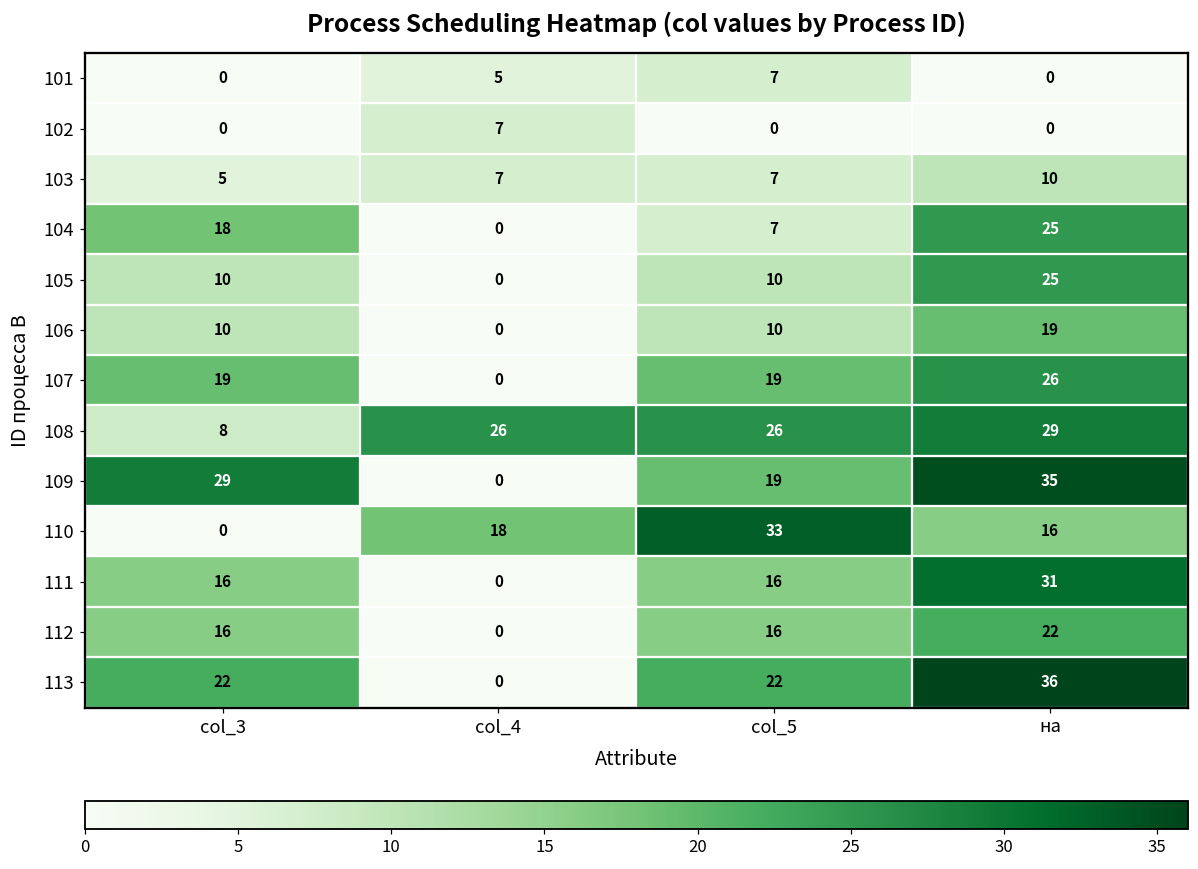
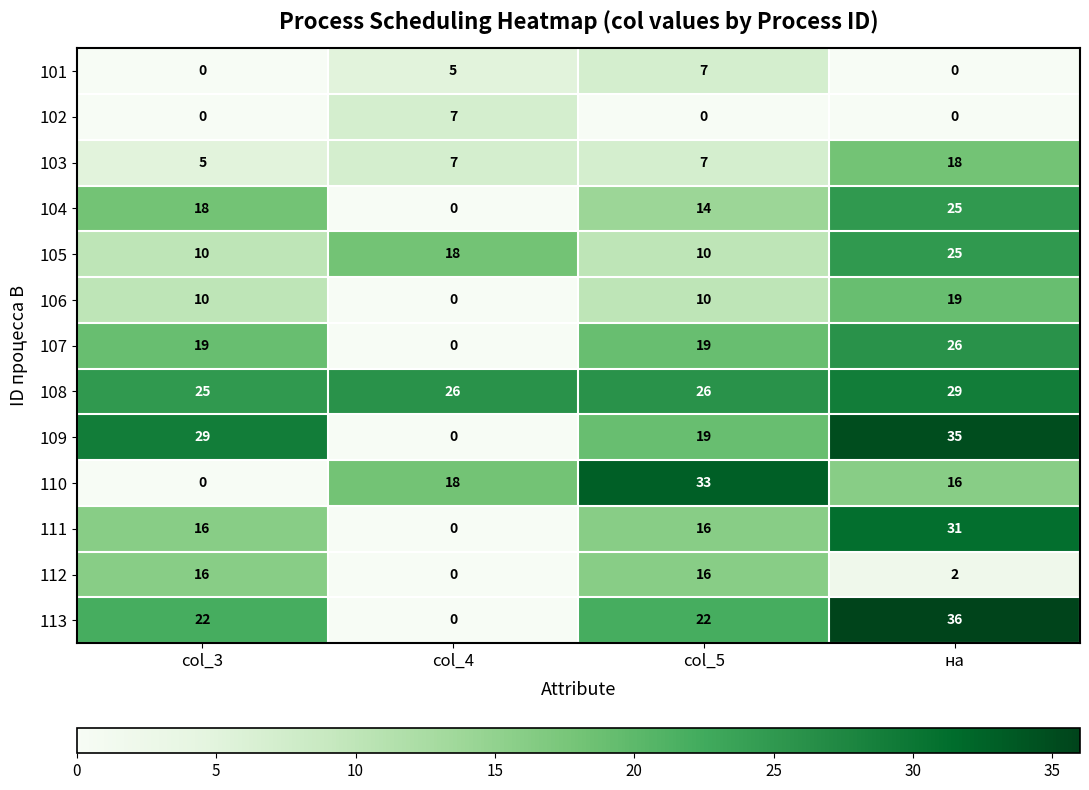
103, на: 10 -> 18
104, col_5: 7 -> 14
105, col_4: 0 -> 18
108, col_3: 8 -> 25
112, на: 22 -> 2
